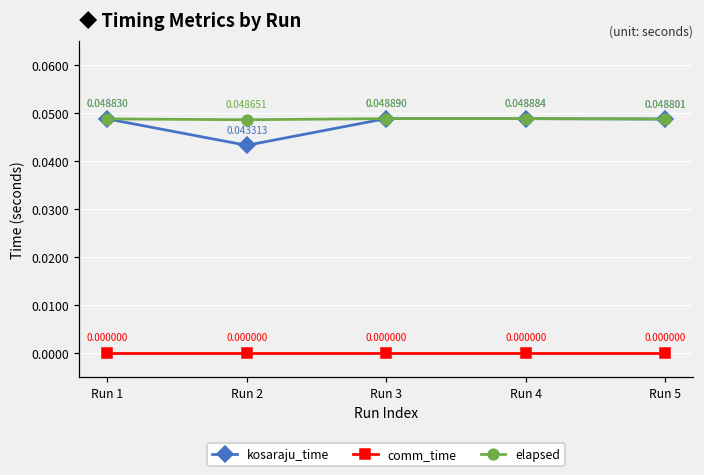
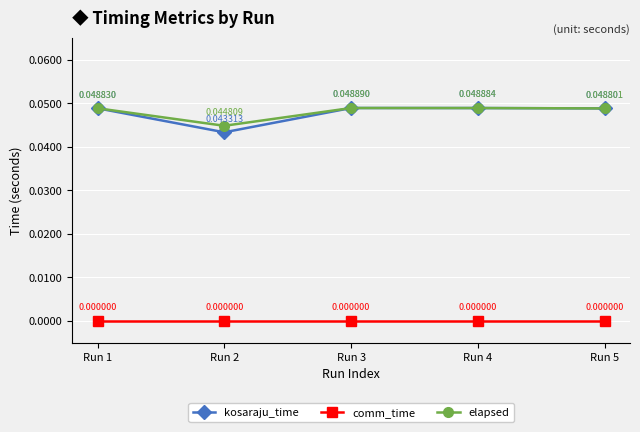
elapsed, Run 2: 0.048651 -> 0.044809
